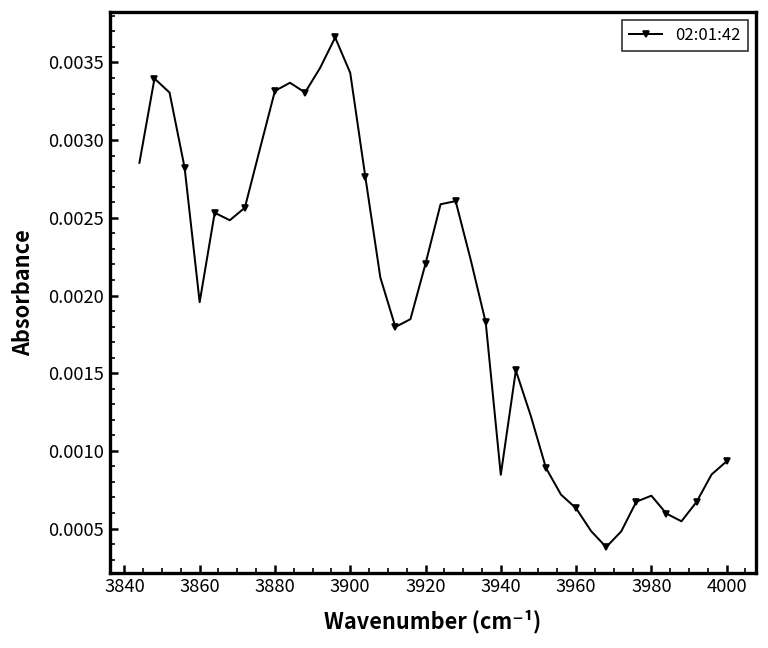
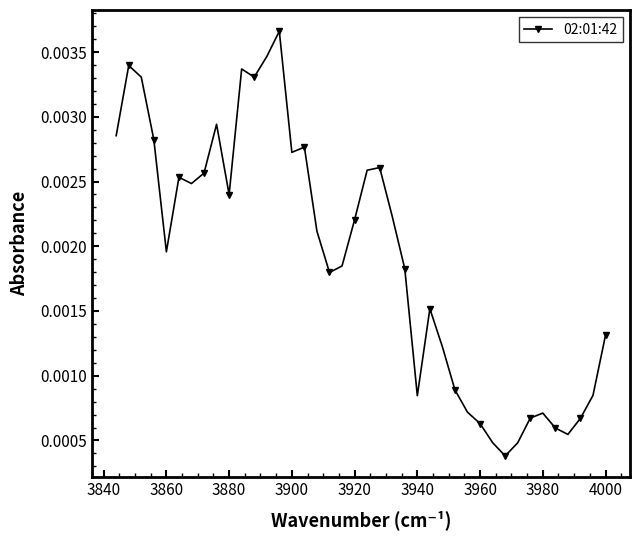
3880: 0.00332 -> 0.00240
3900: 0.00343 -> 0.00273
4000: 0.00093 -> 0.00131
